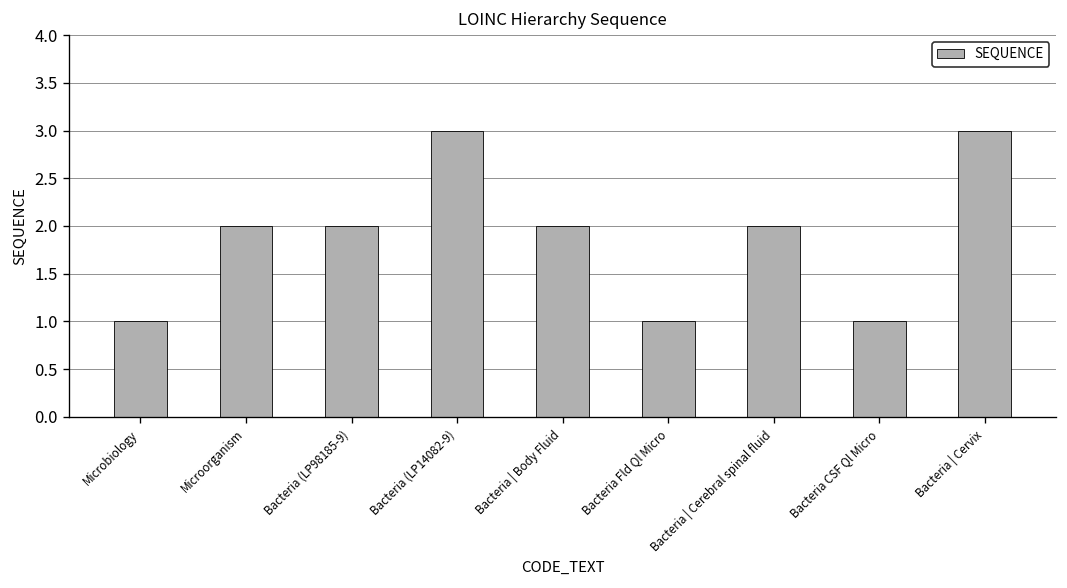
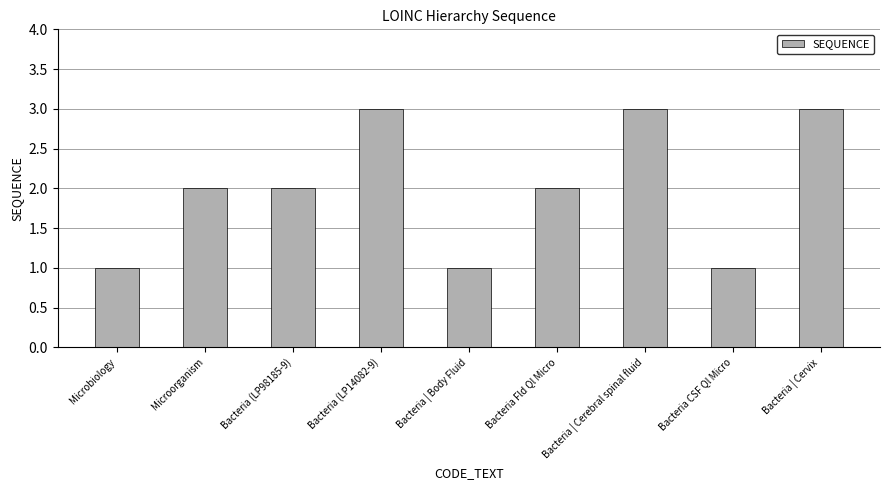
Bacteria | Body Fluid: 2 -> 1
Bacteria Fld Ql Micro: 1 -> 2
Bacteria | Cerebral spinal fluid: 2 -> 3
